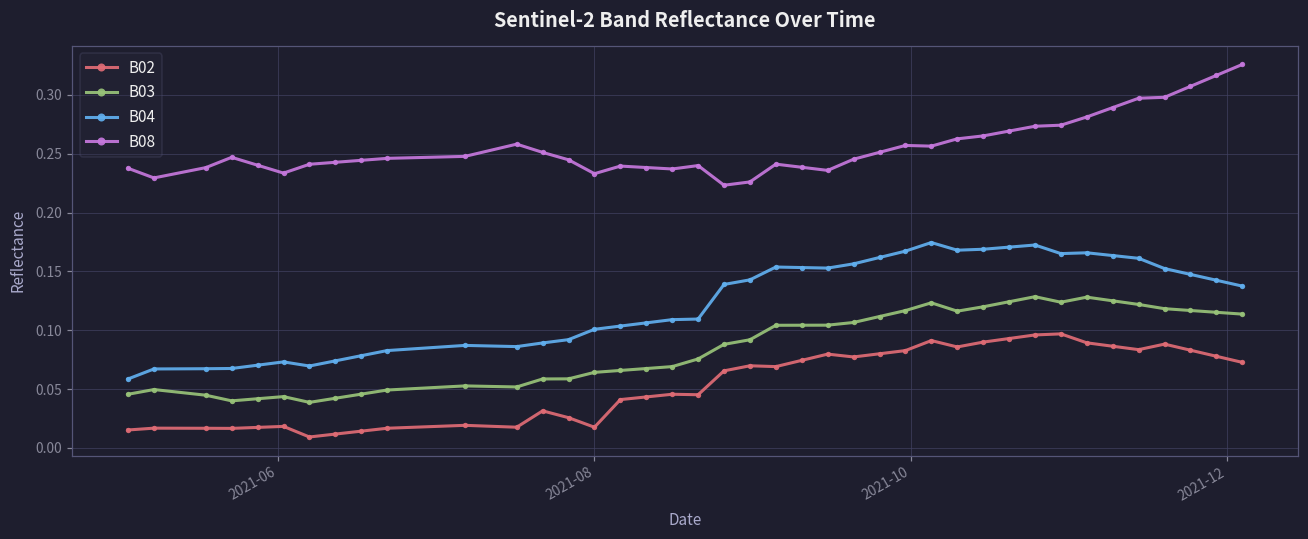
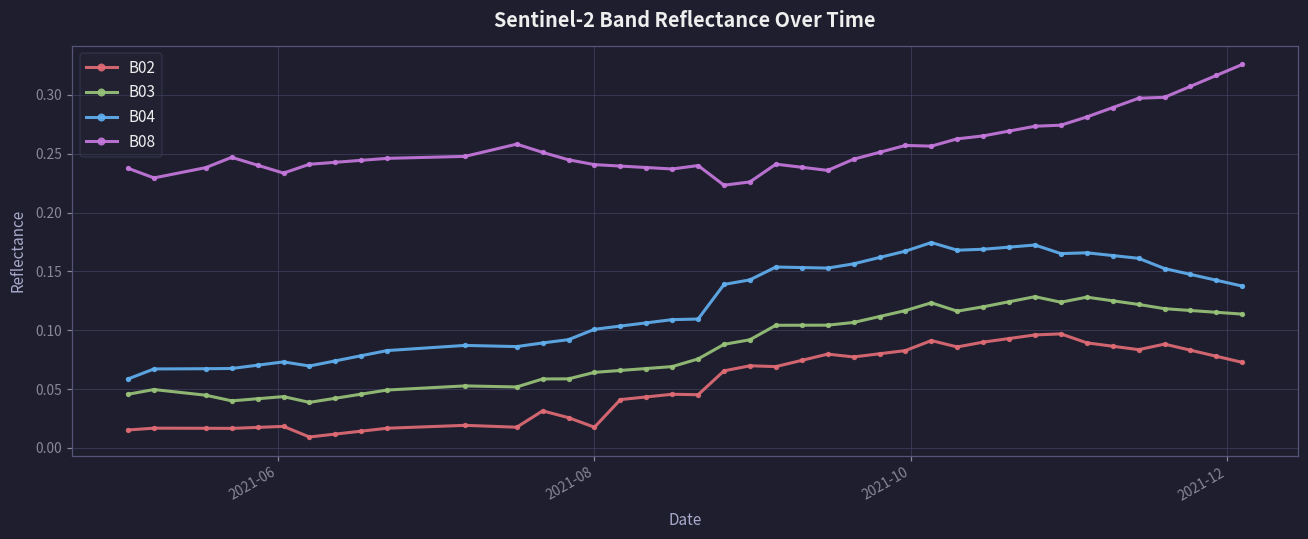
B08, 2021-08: 0.233 -> 0.241
